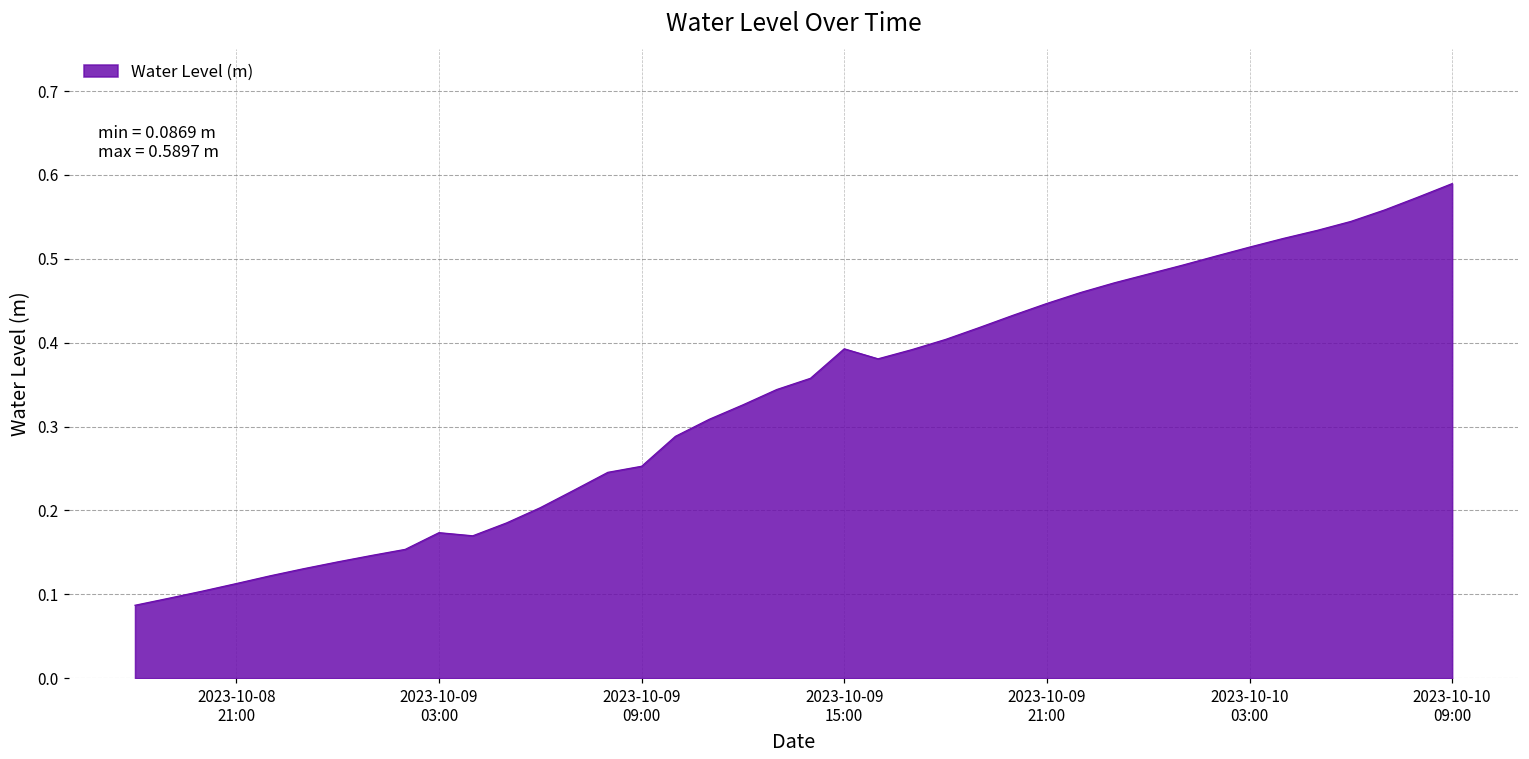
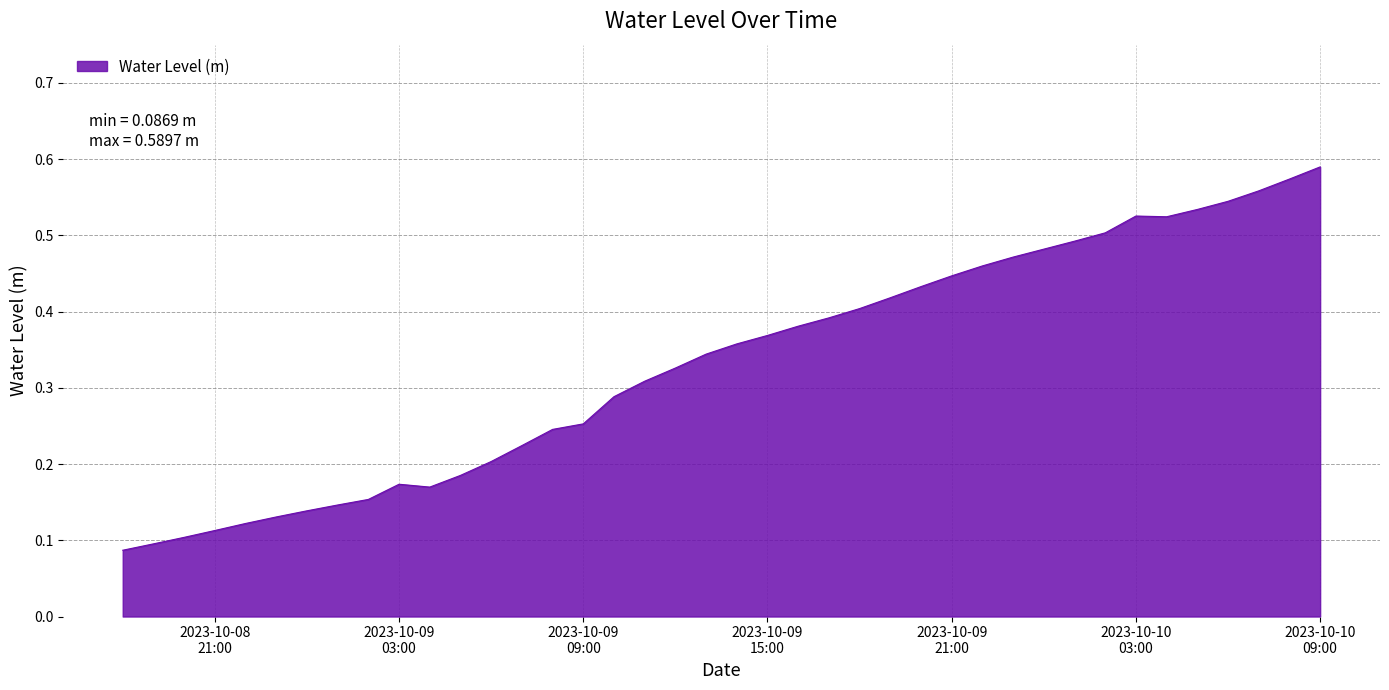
2023-10-09 15:00: 0.39 -> 0.37
2023-10-10 03:00: 0.51 -> 0.53
